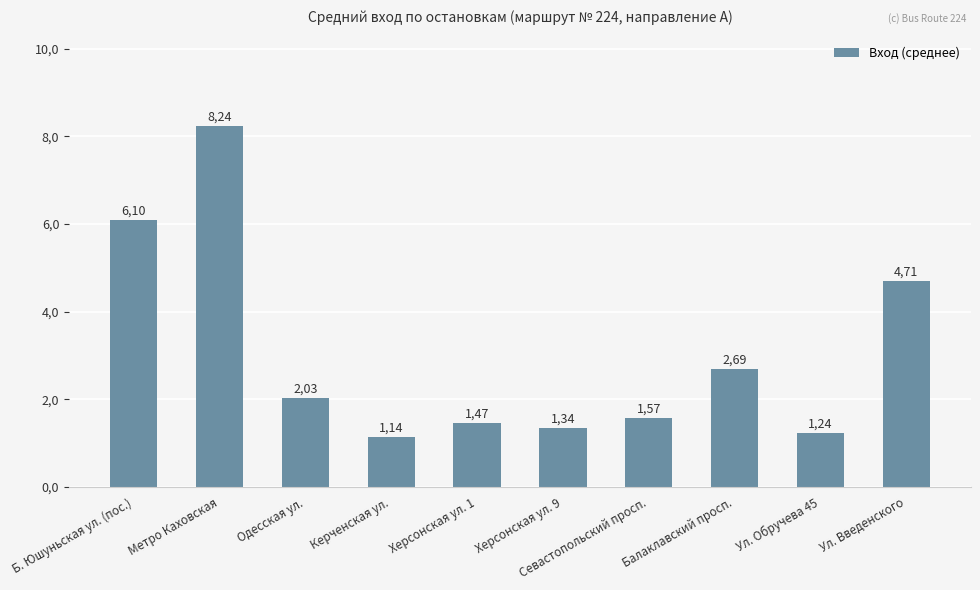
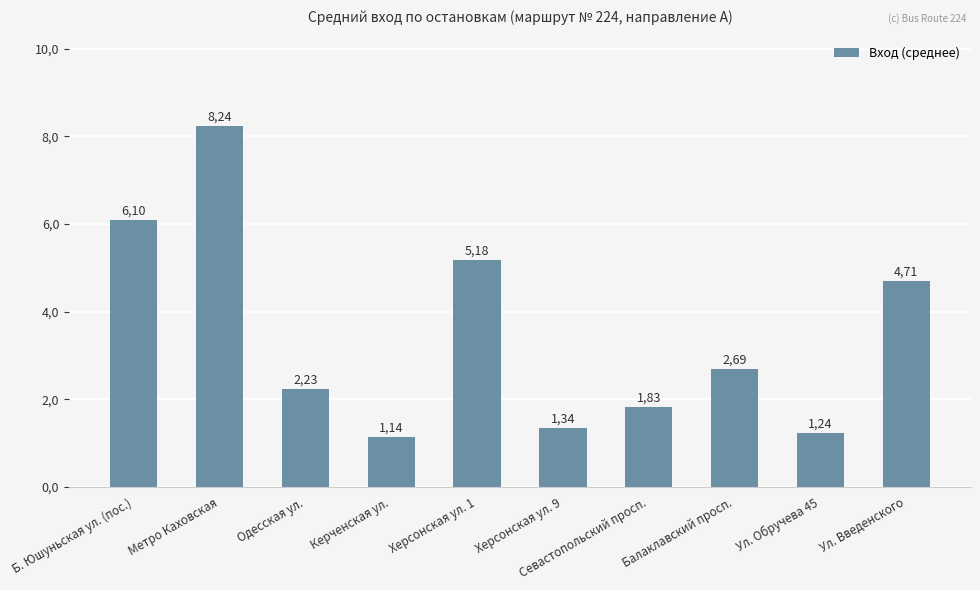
Одесская ул.: 2,03 -> 2,23
Херсонская ул. 1: 1,47 -> 5,18
Севастопольский просп.: 1,57 -> 1,83
